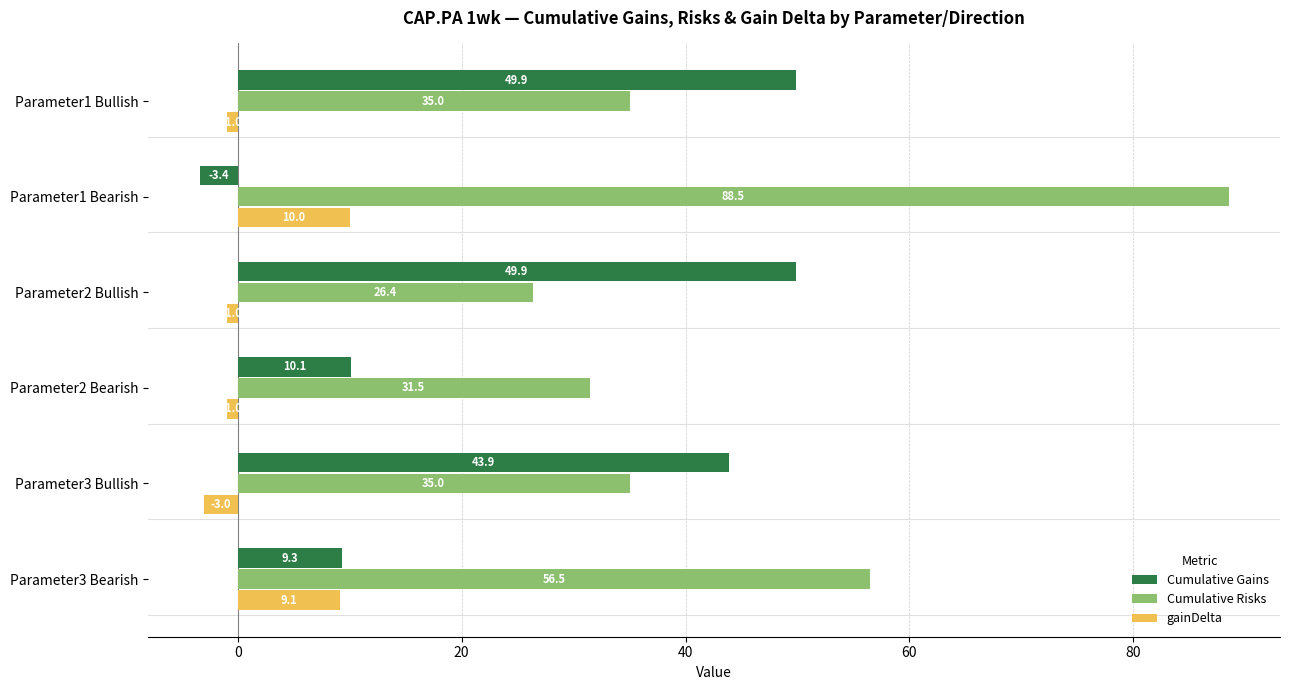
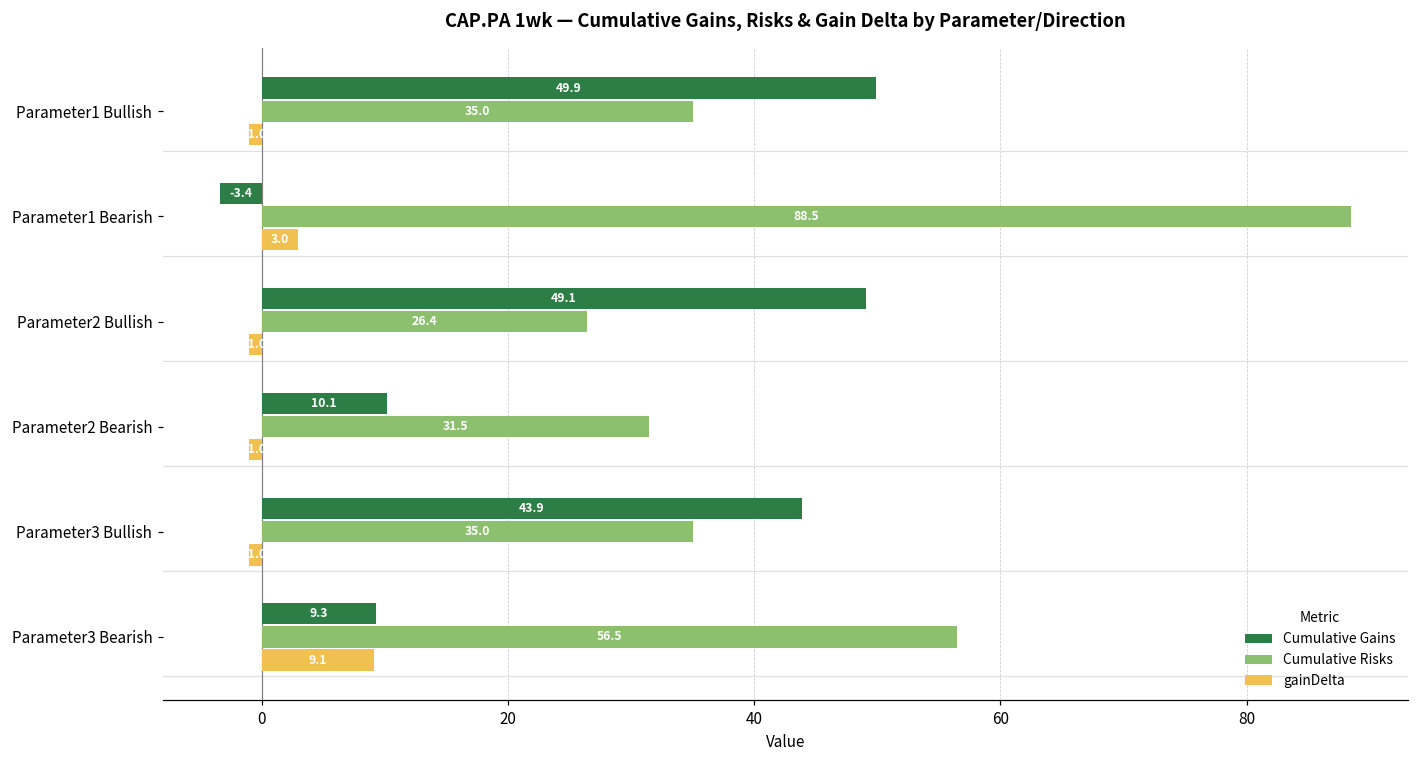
gainDelta, Parameter1 Bearish: 10.0 -> 3.0
Cumulative Gains, Parameter2 Bullish: 49.9 -> 49.1
gainDelta, Parameter3 Bullish: -3.0 -> -1.0
